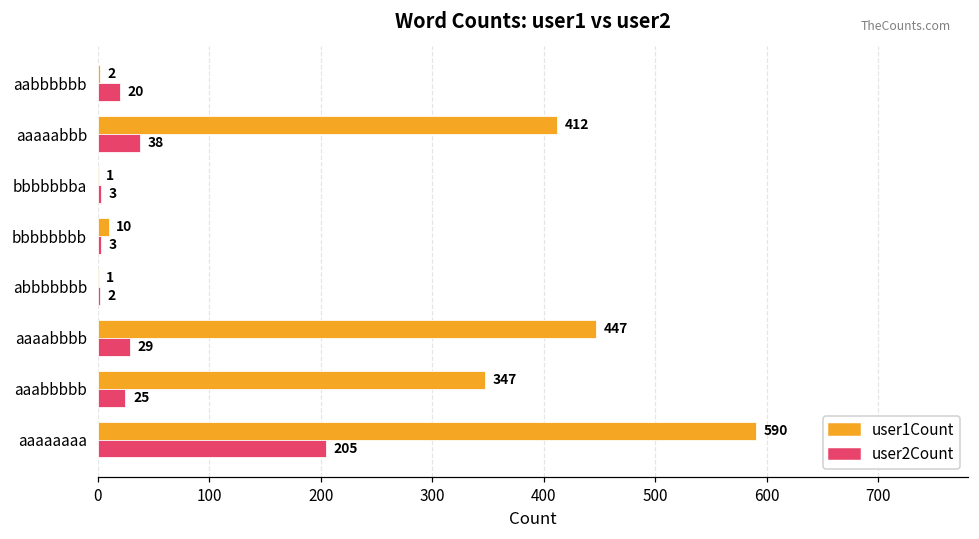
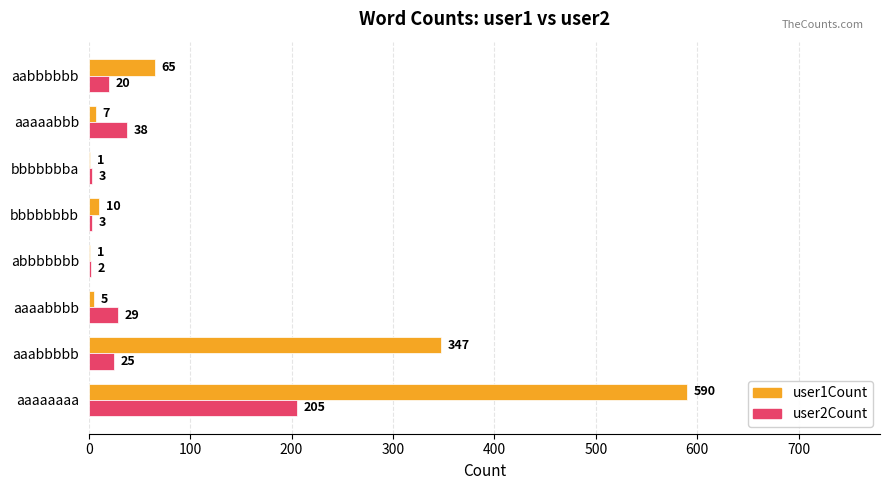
user1Count, aabbbbbb: 2 -> 65
user1Count, aaaaabbb: 412 -> 7
user1Count, aaaabbbb: 447 -> 5
